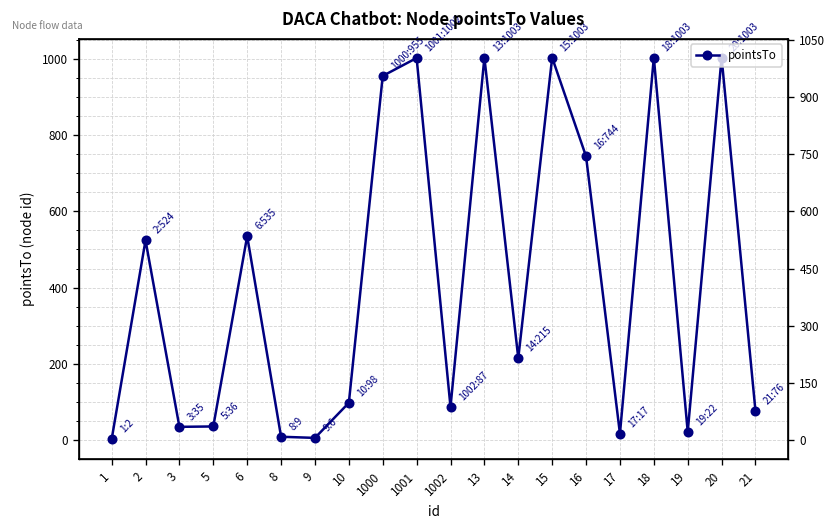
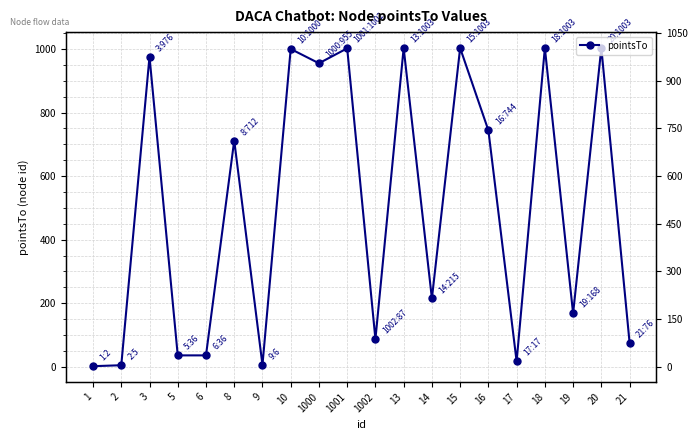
2: 524 -> 5
3: 35 -> 976
6: 535 -> 36
8: 9 -> 712
10: 98 -> 1000
19: 22 -> 168
